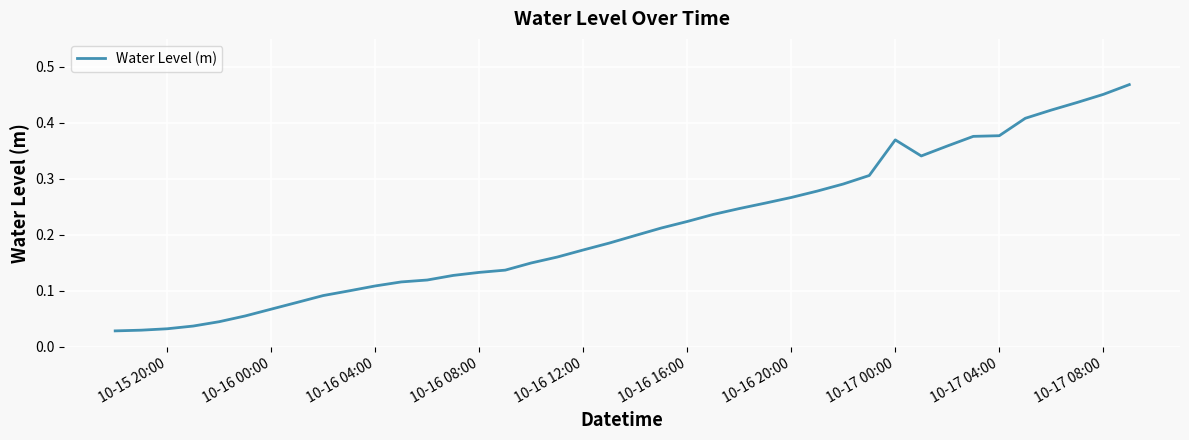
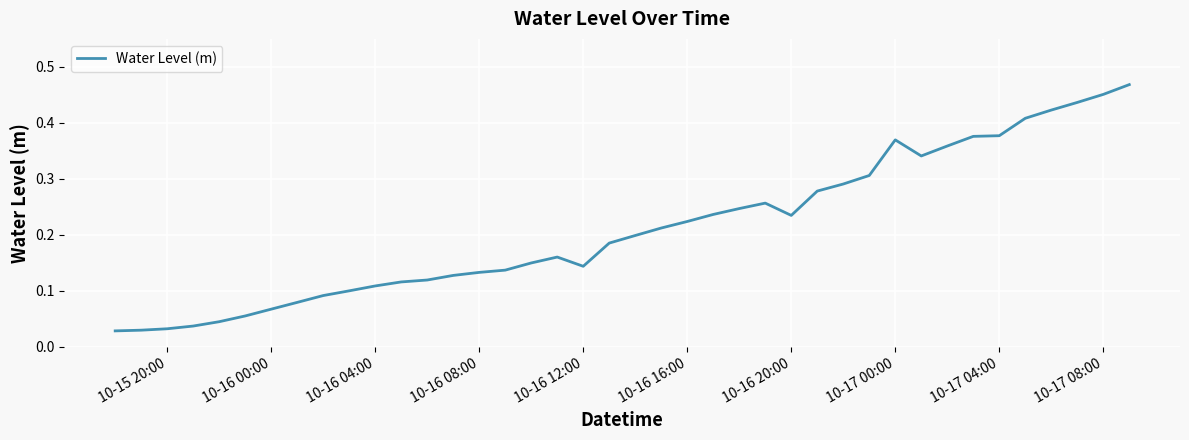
10-16 12:00: 0.17 -> 0.14
10-16 20:00: 0.27 -> 0.23
